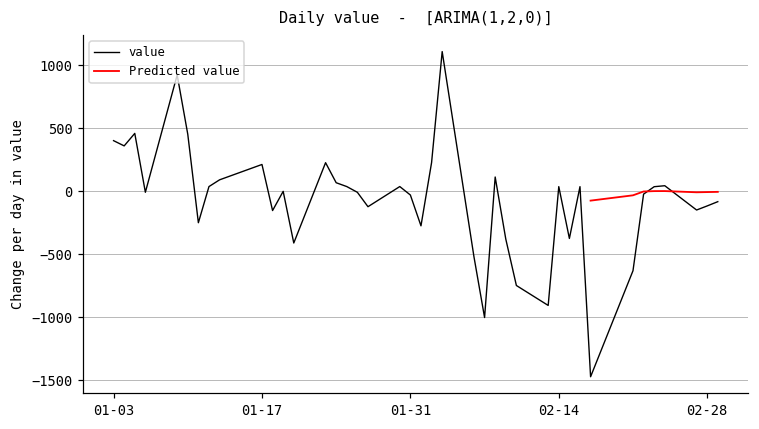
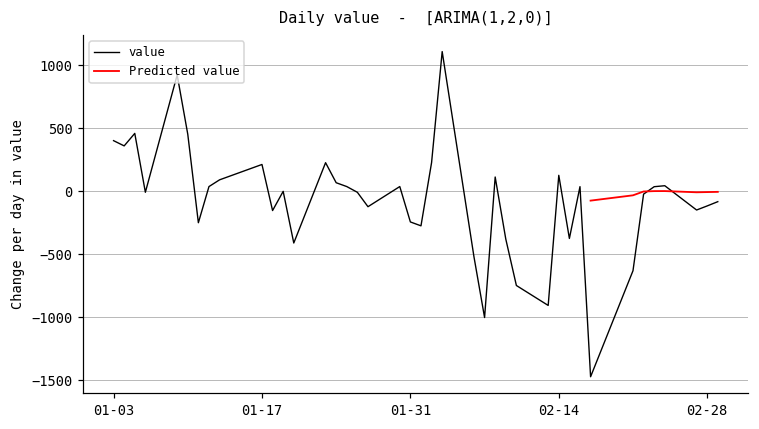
value, 01-31: -30 -> -240
value, 02-14: 40 -> 130
